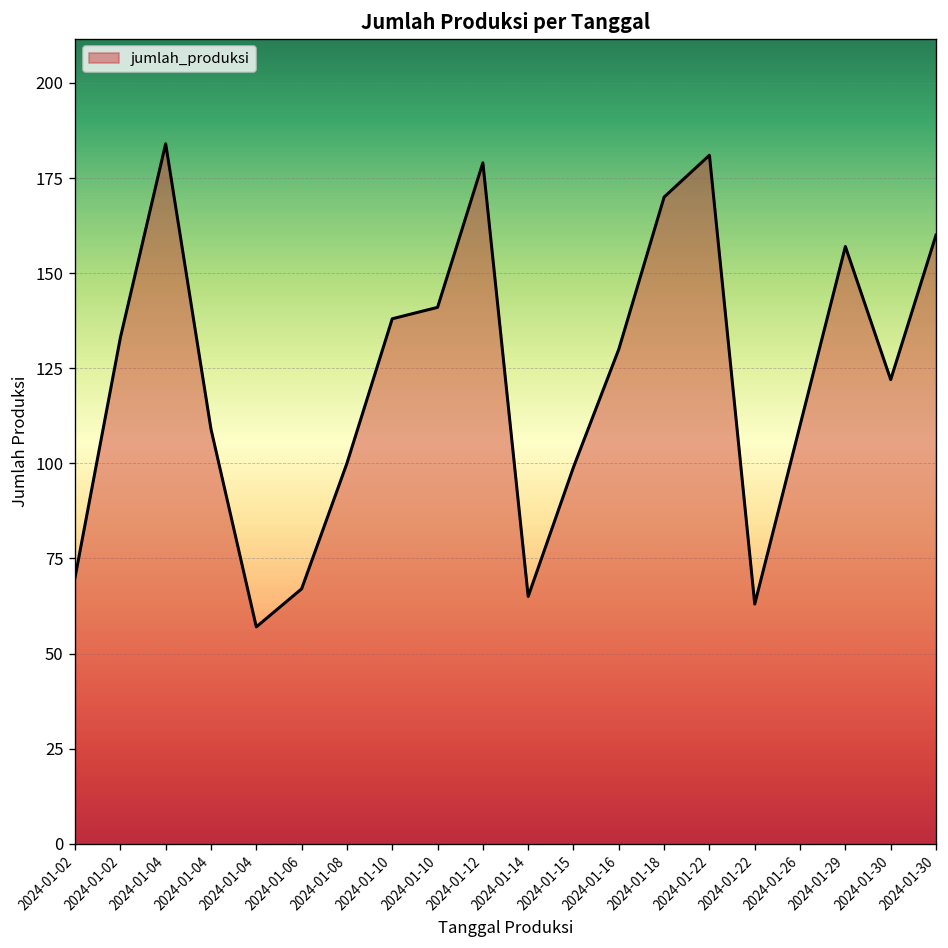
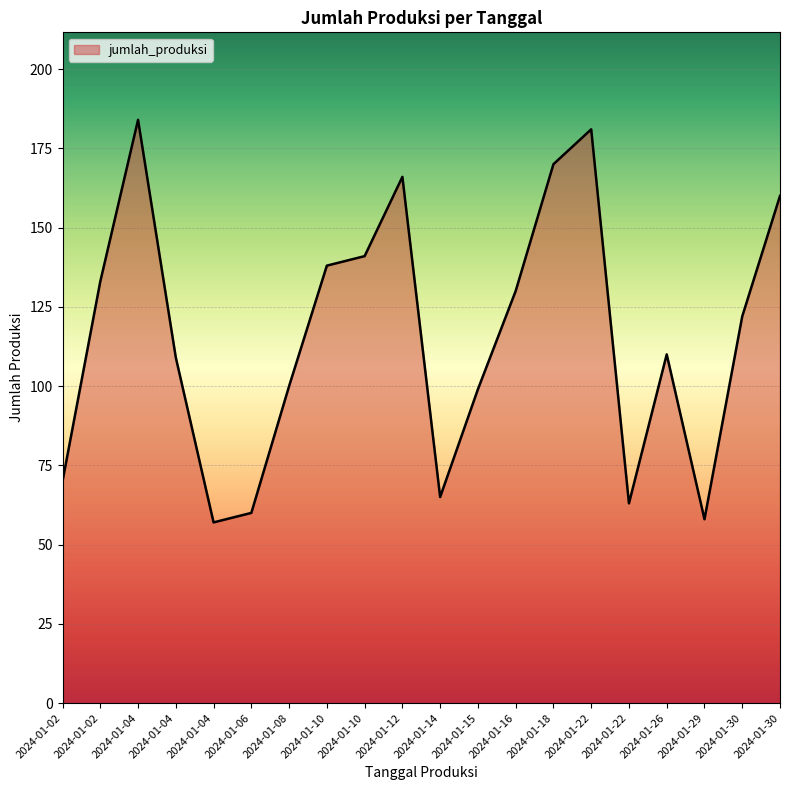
2024-01-06: 67 -> 60
2024-01-12: 179 -> 166
2024-01-29: 157 -> 58
